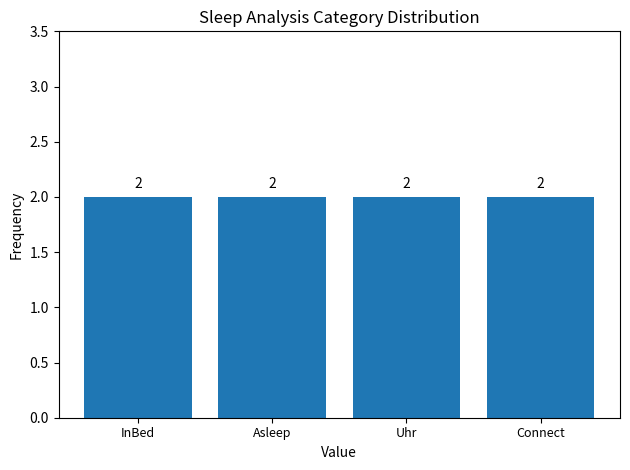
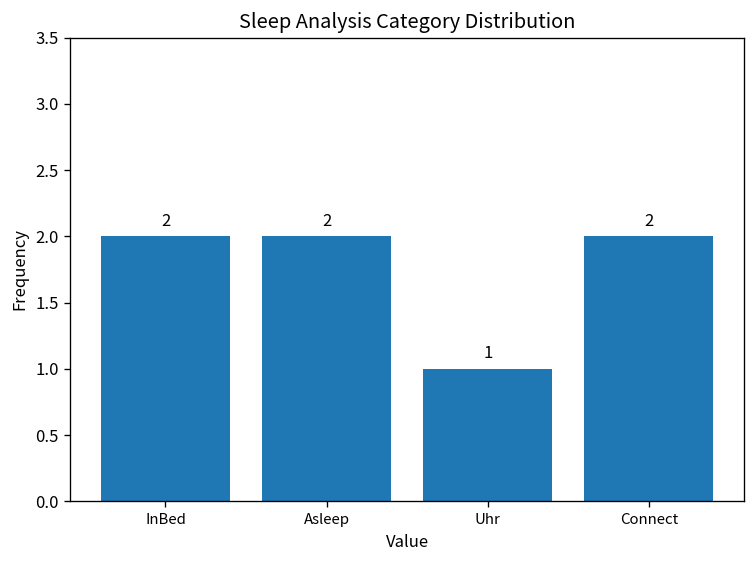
Uhr: 2 -> 1
